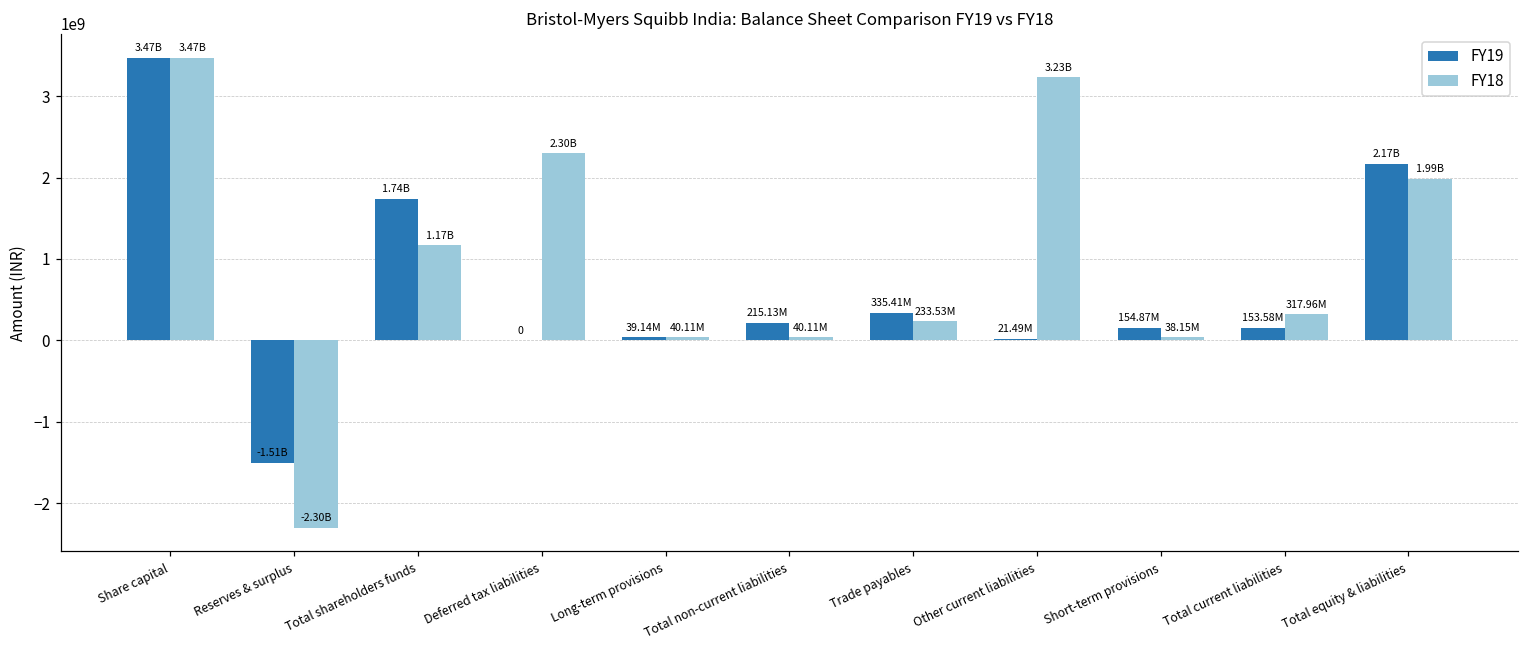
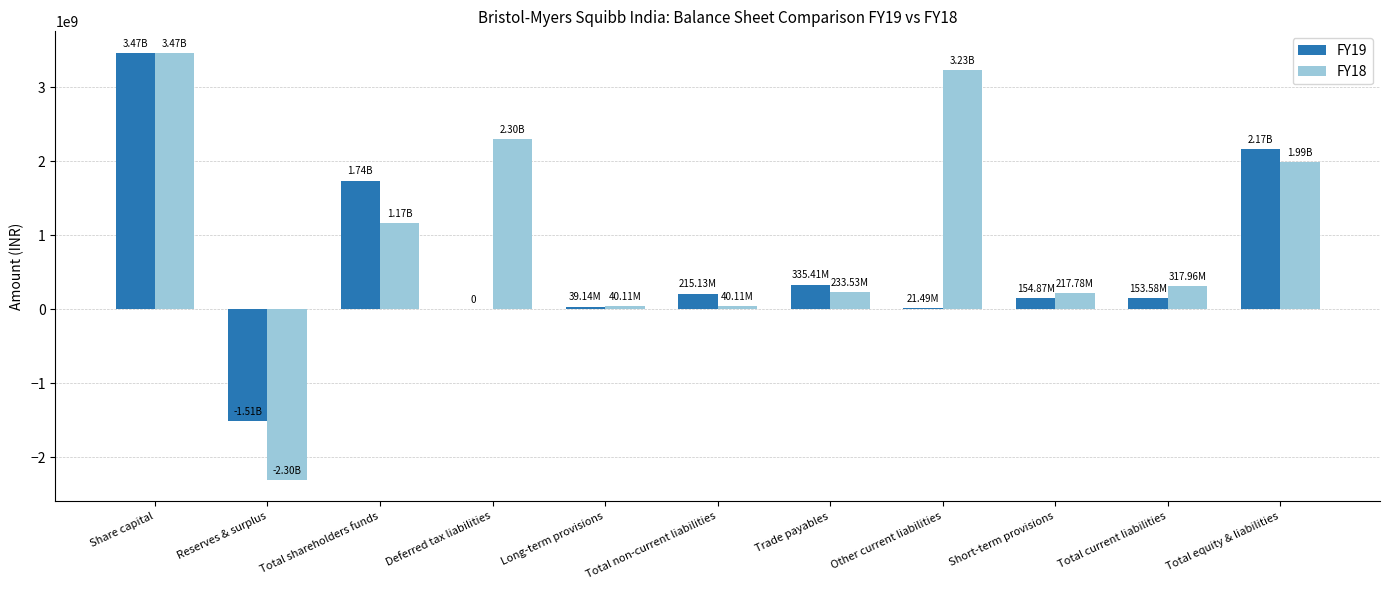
FY18, Short-term provisions: 38.15M -> 217.78M
